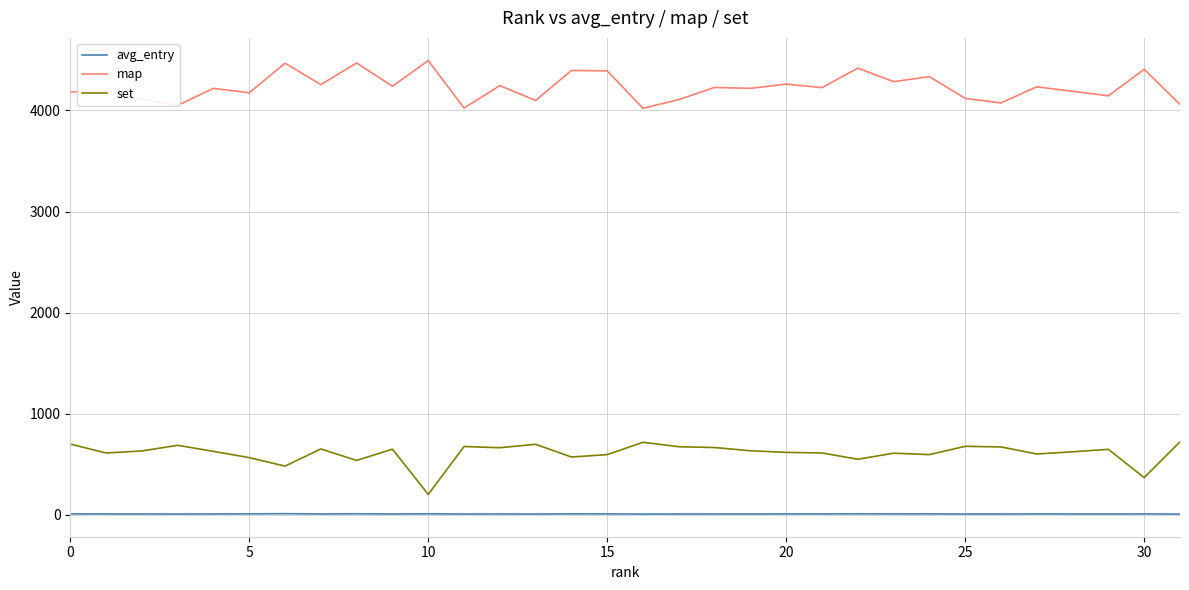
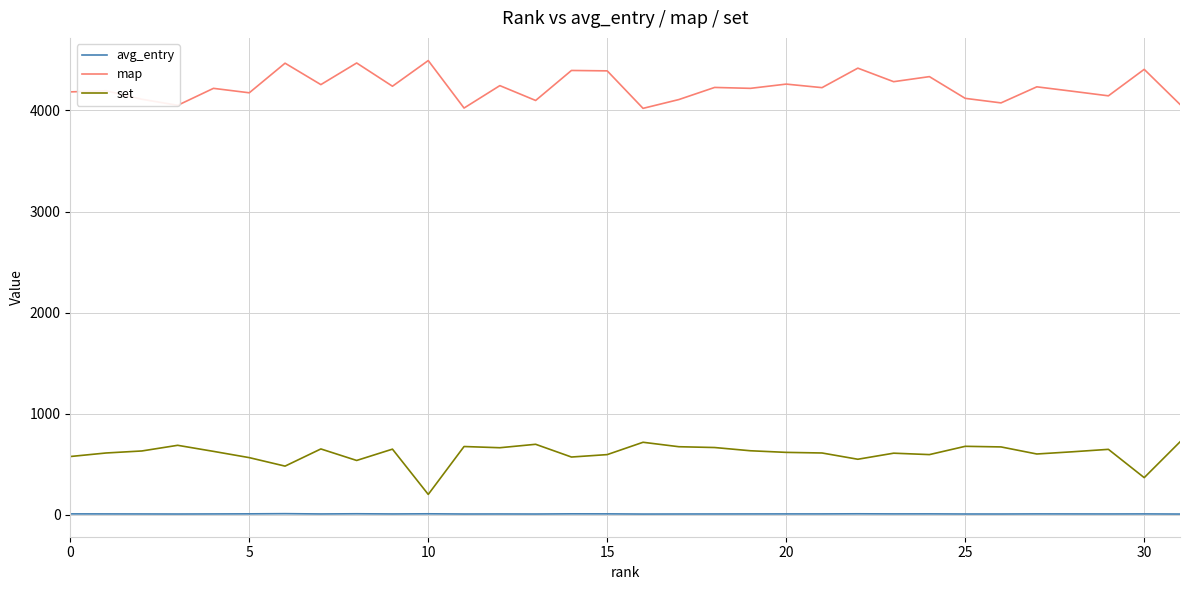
set, 0: 700 -> 580
